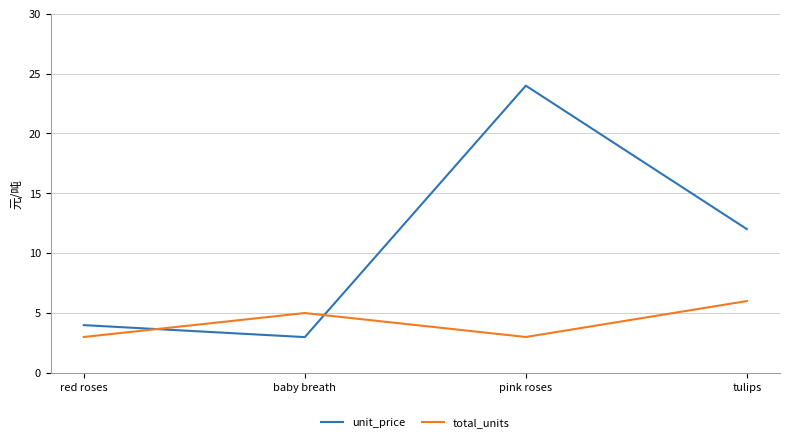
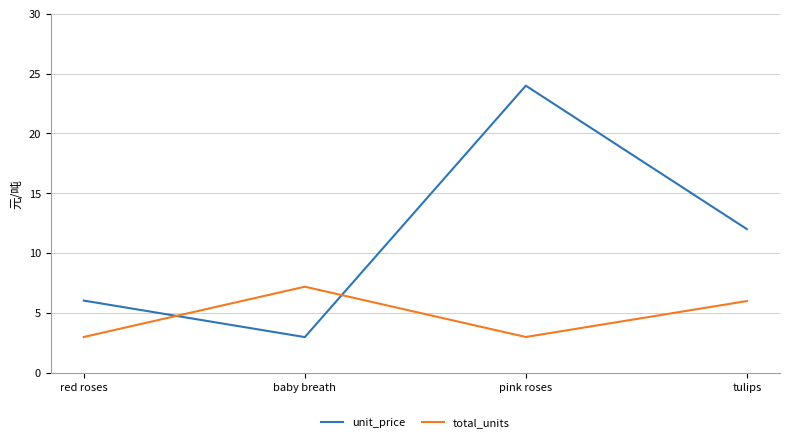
unit_price, red roses: 4.0 -> 6.0
total_units, baby breath: 5.0 -> 7.2
